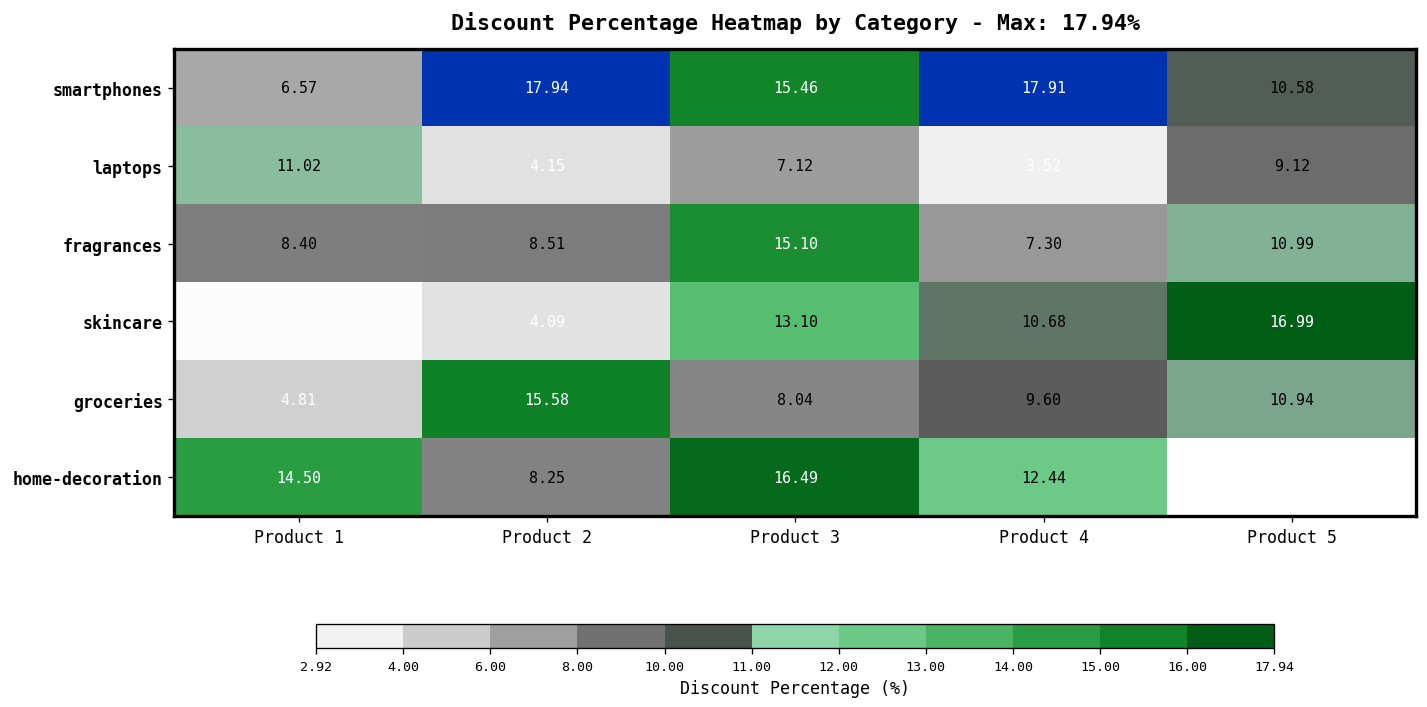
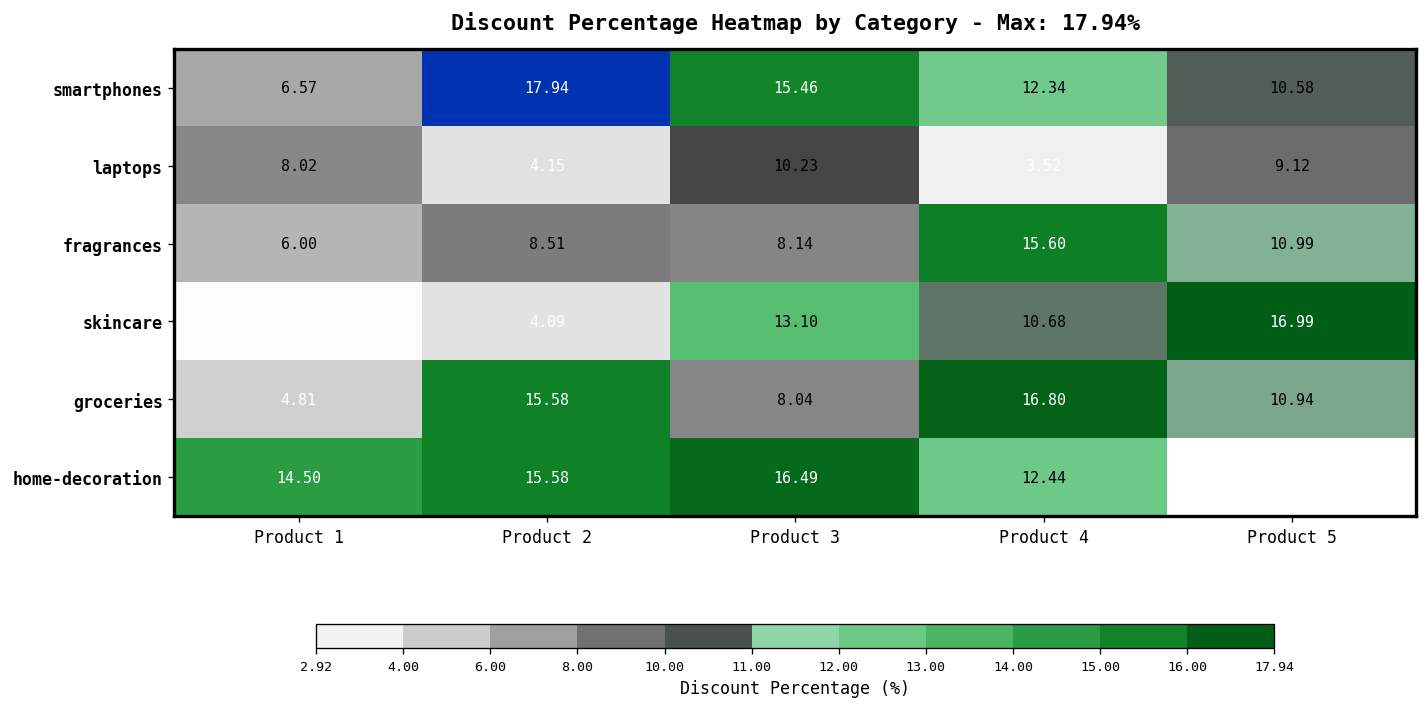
smartphones, Product 4: 17.91 -> 12.34
laptops, Product 1: 11.02 -> 8.02
laptops, Product 3: 7.12 -> 10.23
fragrances, Product 1: 8.40 -> 6.00
fragrances, Product 3: 15.10 -> 8.14
fragrances, Product 4: 7.30 -> 15.60
groceries, Product 4: 9.60 -> 16.80
home-decoration, Product 2: 8.25 -> 15.58
